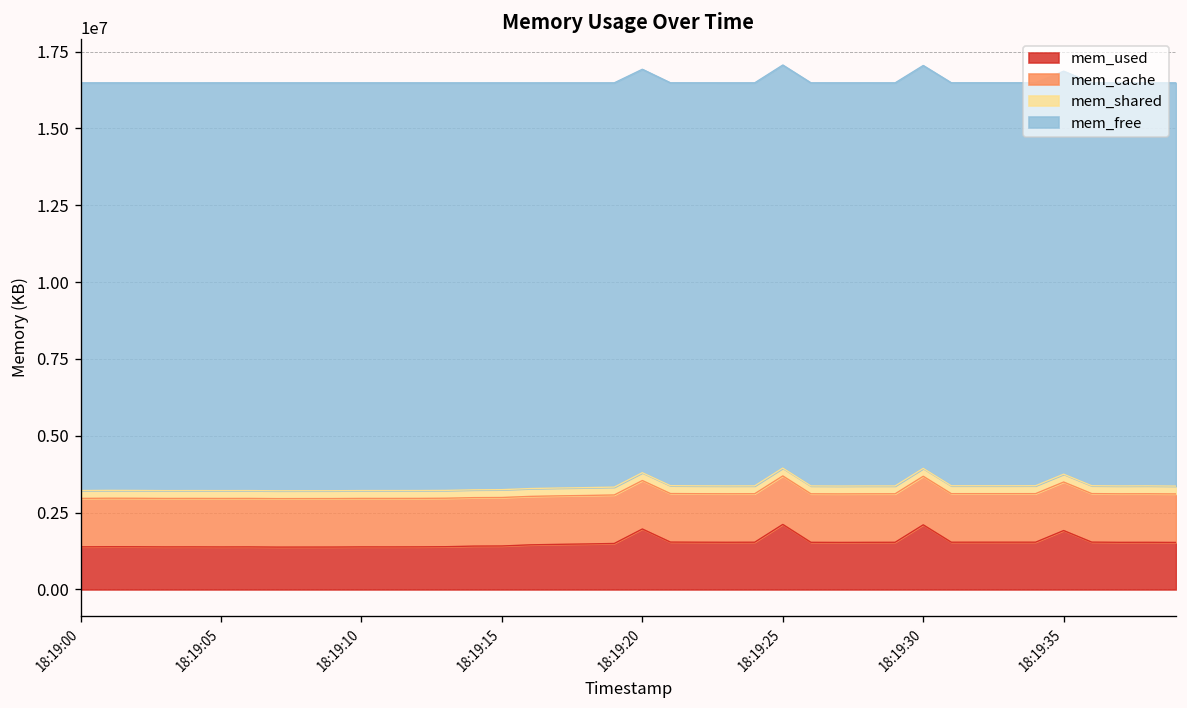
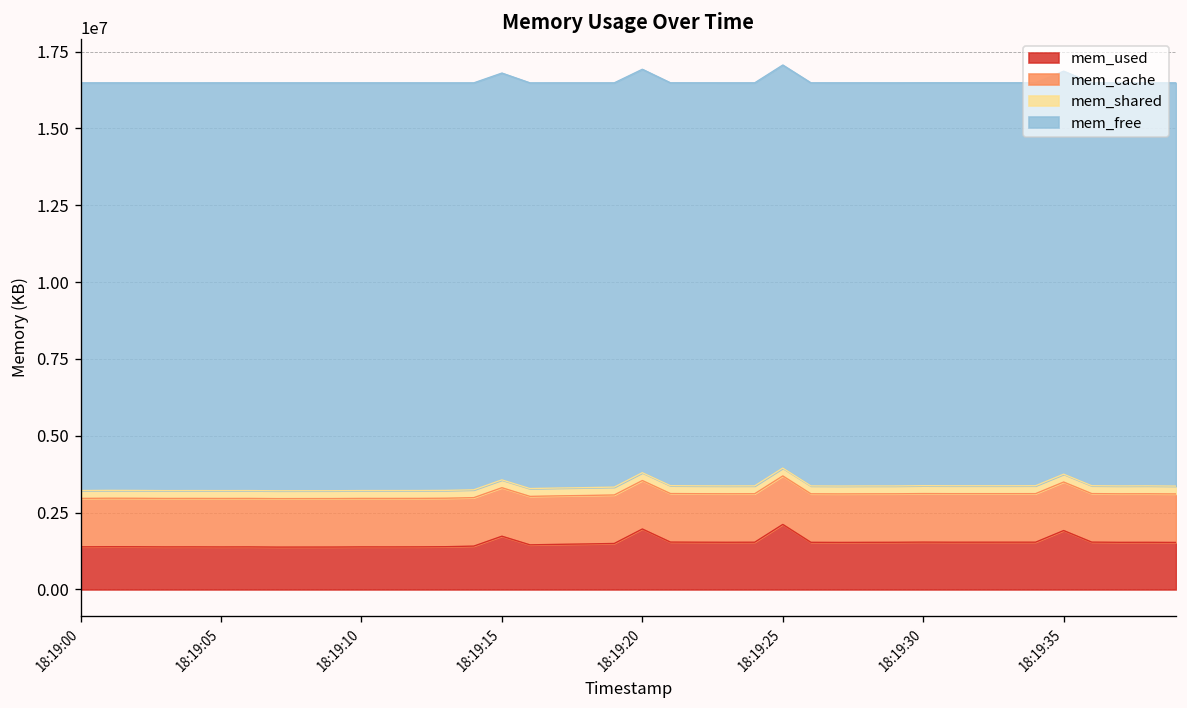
mem_used, 18:19:15: 1400000 -> 1700000
mem_used, 18:19:30: 2100000 -> 1500000
